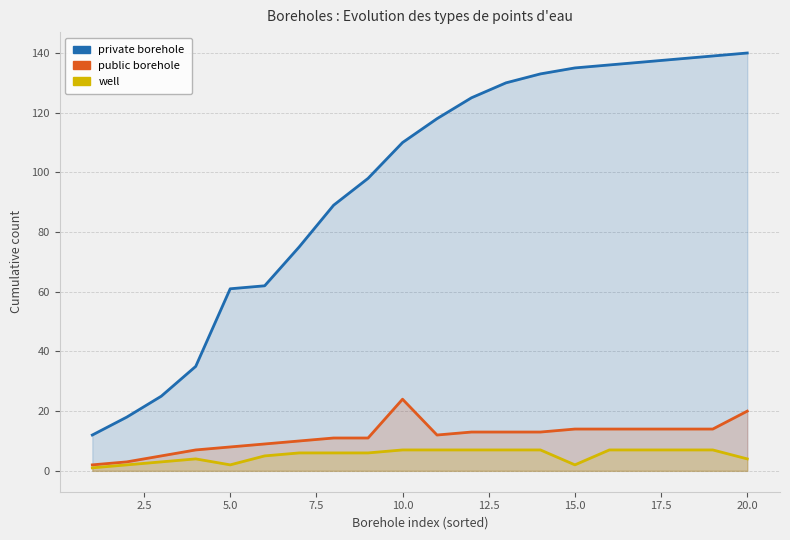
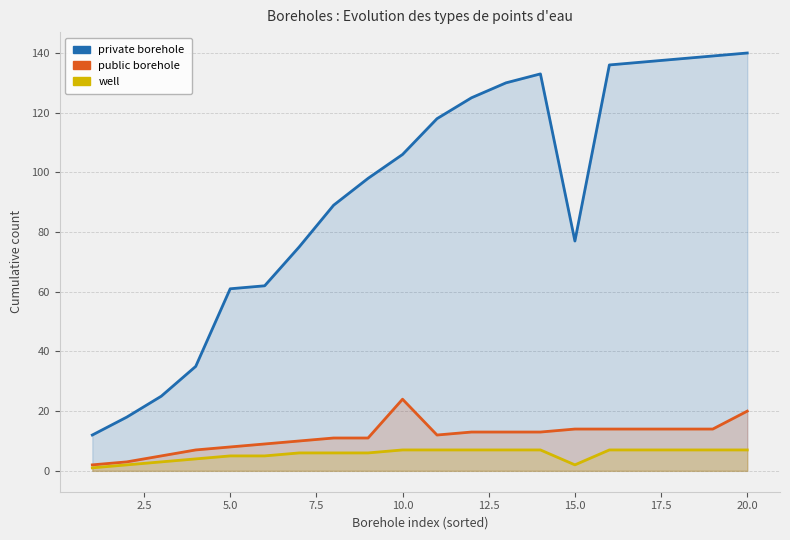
well, 5.0: 2 -> 5
private borehole, 10.0: 110 -> 106
private borehole, 15.0: 135 -> 77
well, 20.0: 4 -> 7
